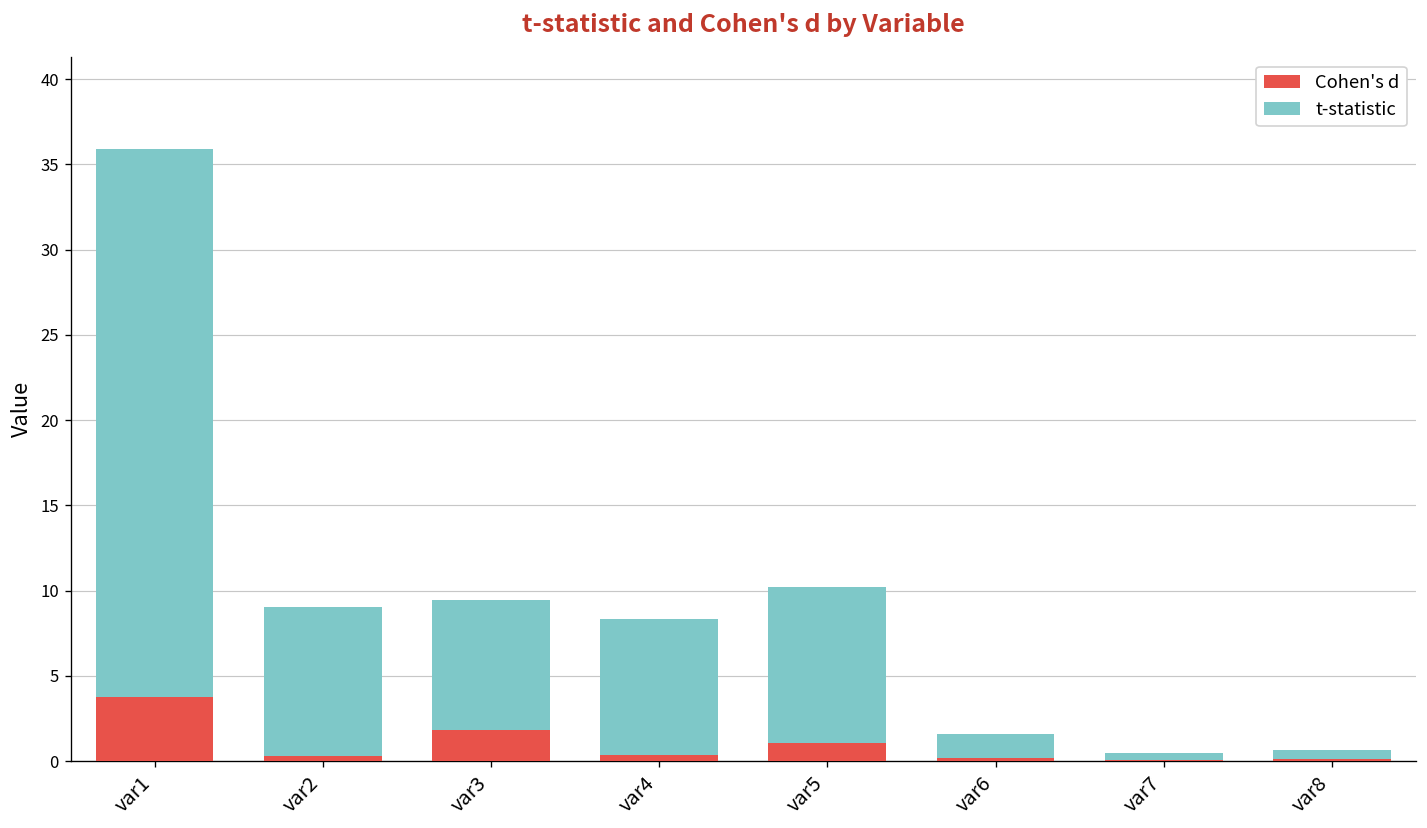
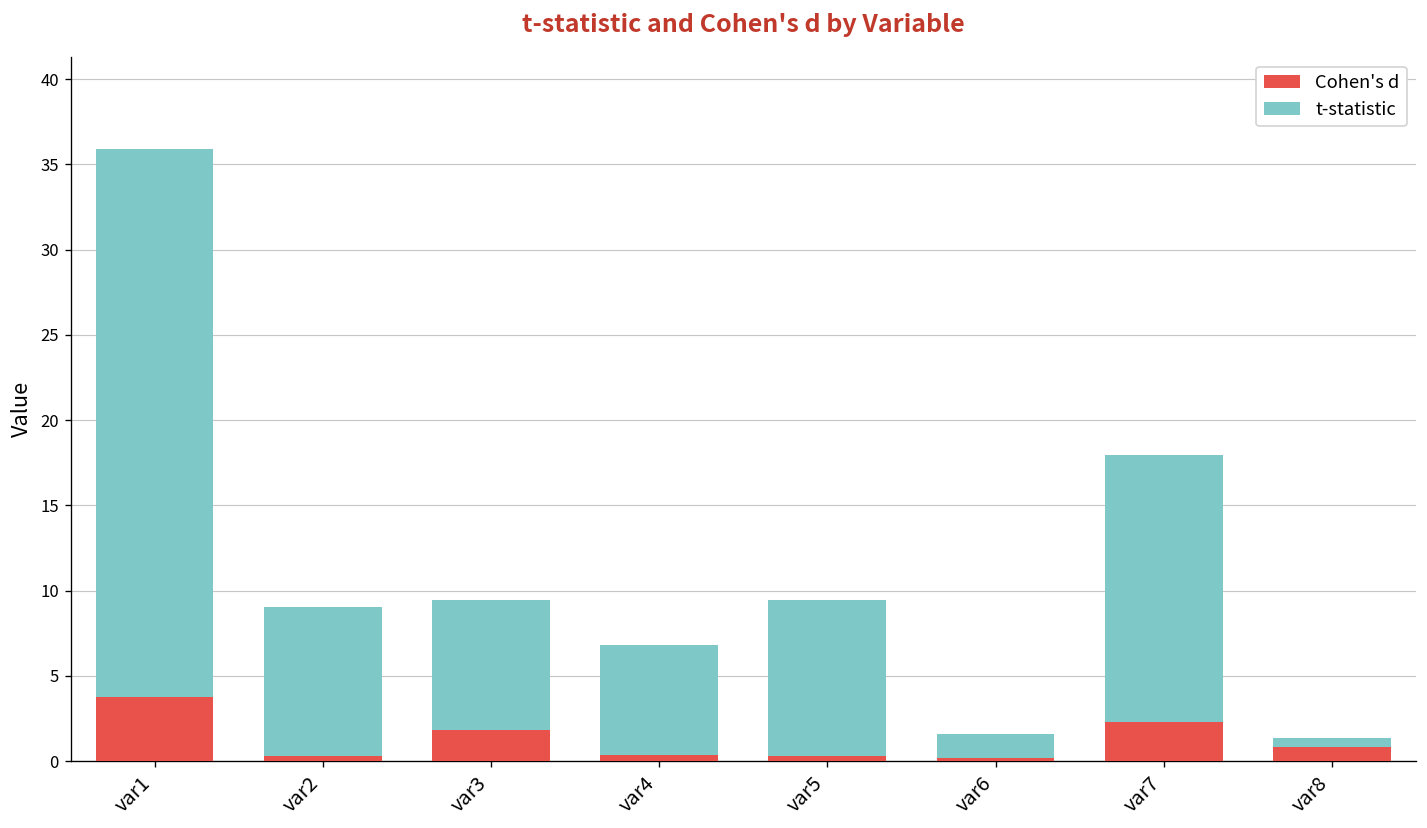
t-statistic, var4: 8.0 -> 6.4
Cohen's d, var5: 1.1 -> 0.3
Cohen's d, var7: 0.1 -> 2.3
t-statistic, var7: 0.4 -> 15.6
Cohen's d, var8: 0.1 -> 0.9
